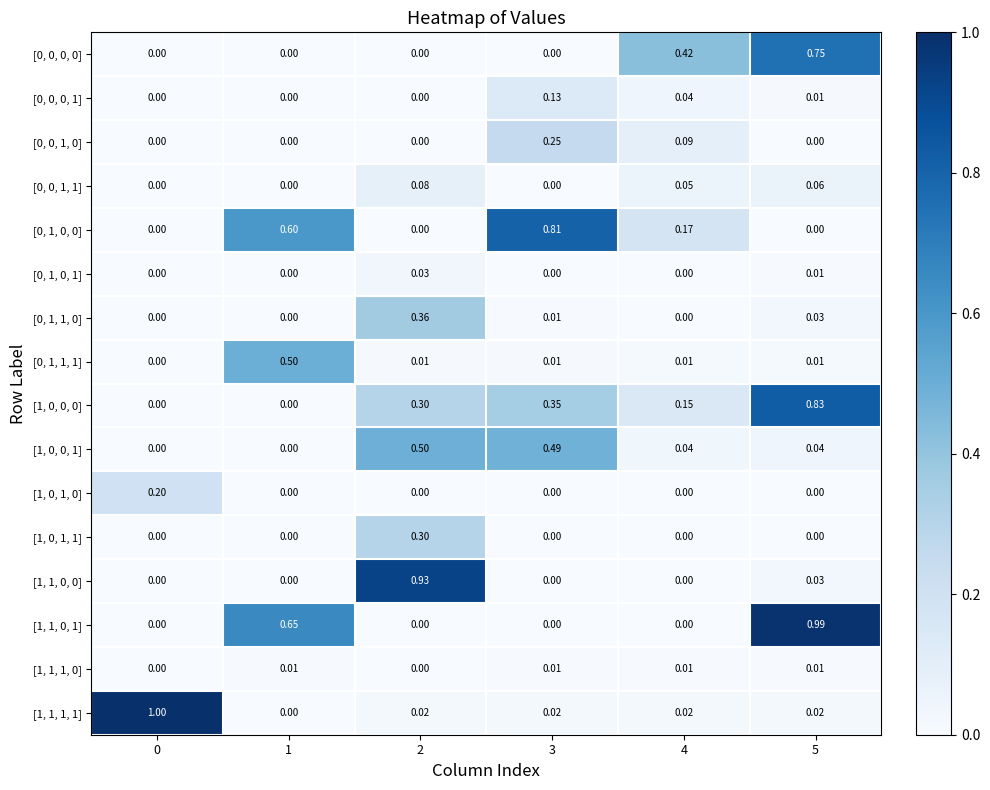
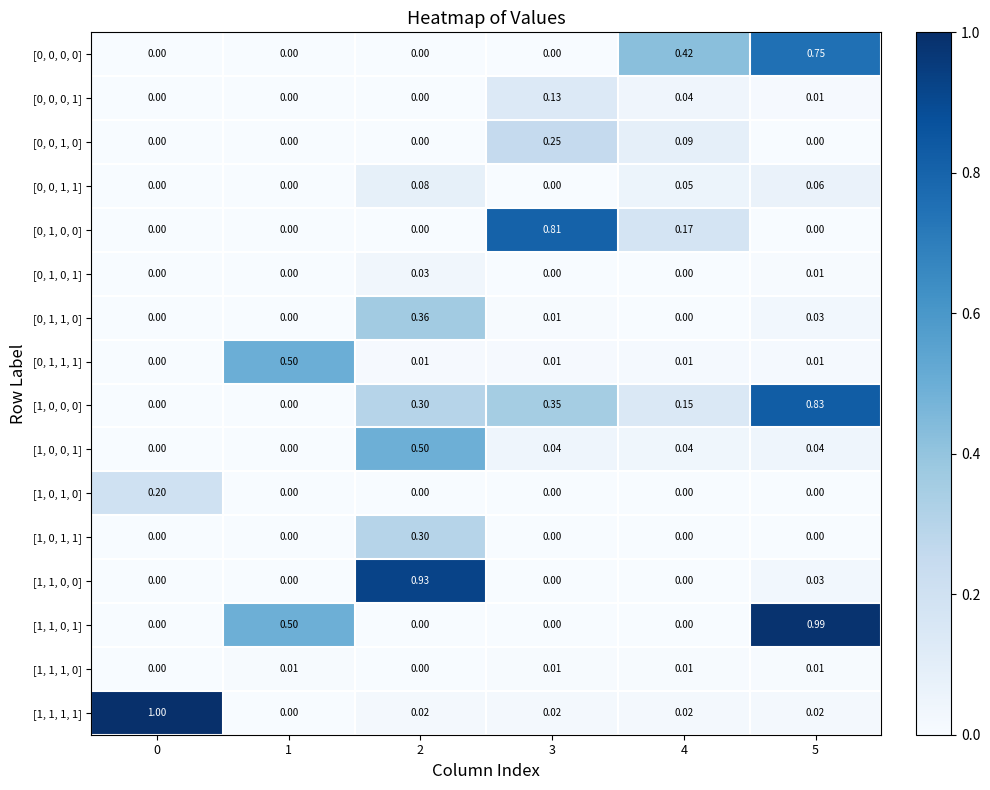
[0, 1, 0, 0], 1: 0.60 -> 0.00
[1, 0, 0, 1], 3: 0.49 -> 0.04
[1, 1, 0, 1], 1: 0.65 -> 0.50
